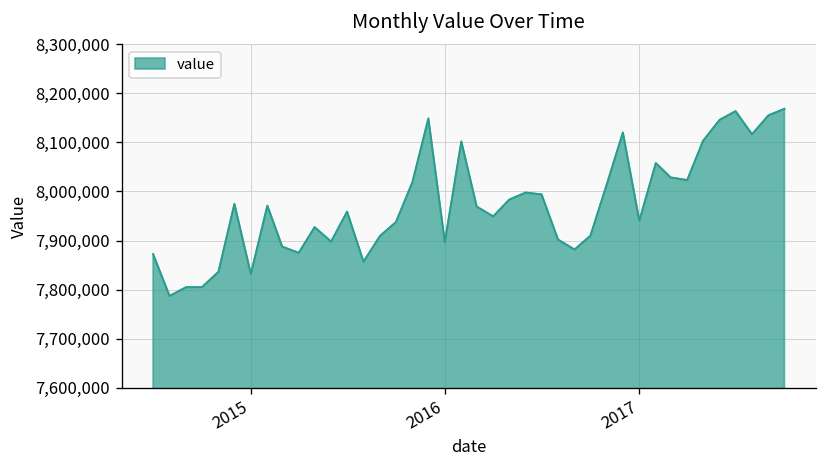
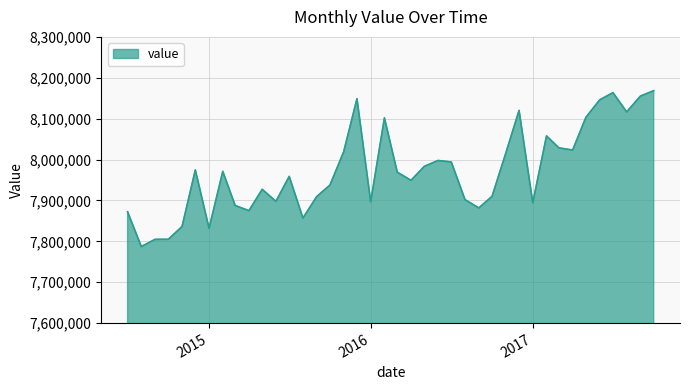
2017: 7,940,000 -> 7,890,000
